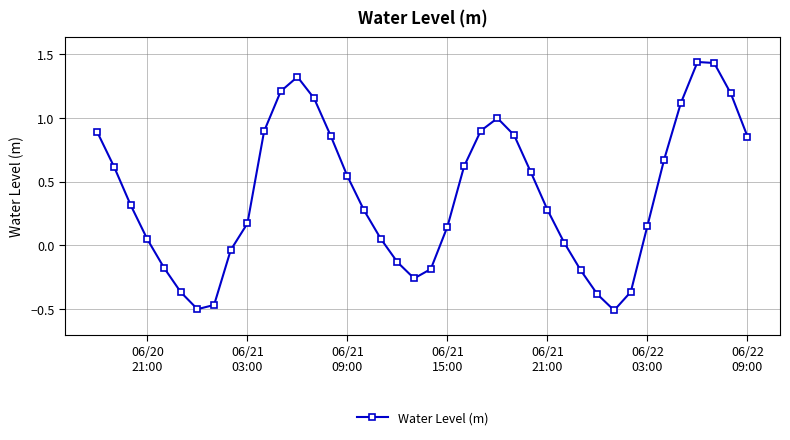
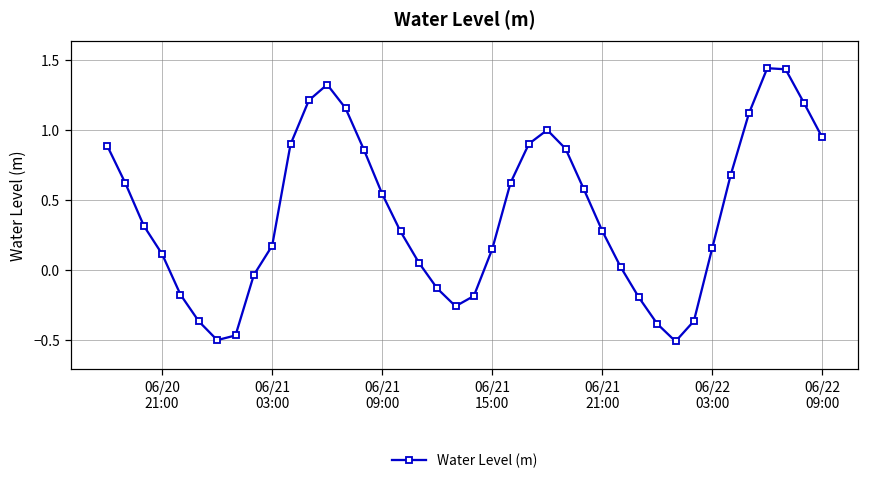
06/20 21:00: 0.05 -> 0.11
06/22 09:00: 0.85 -> 0.94
